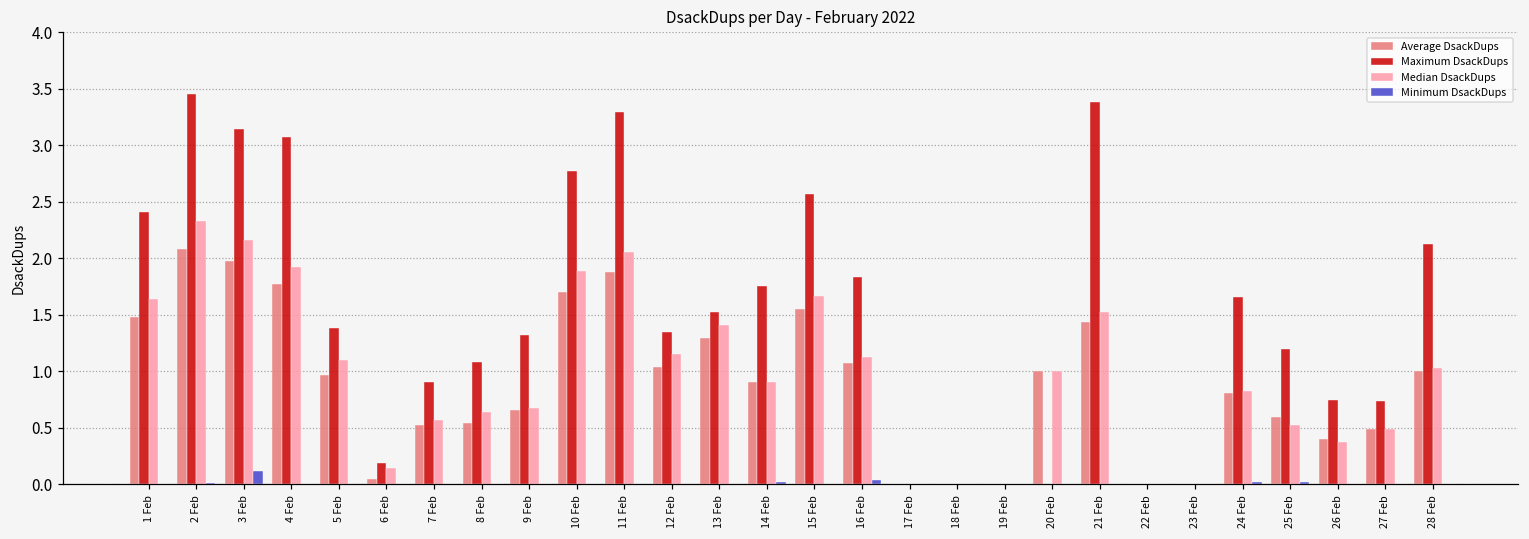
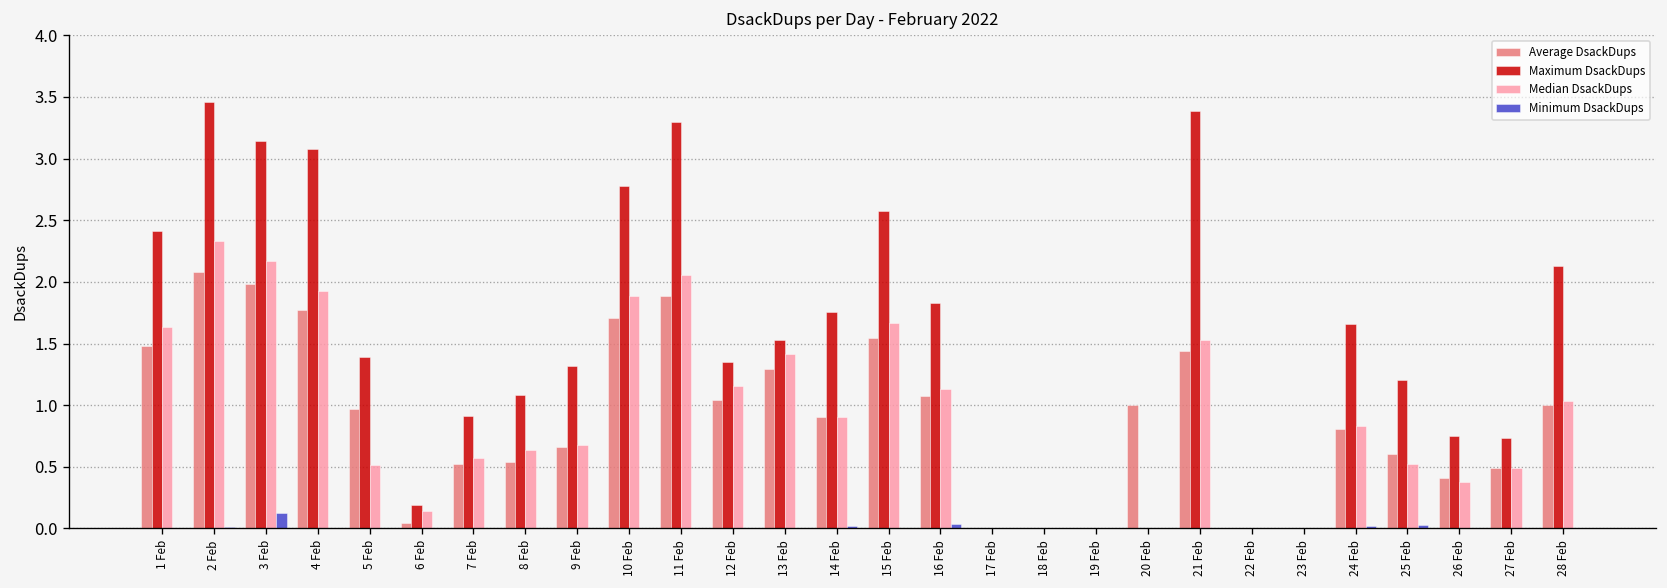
Median DsackDups, 5 Feb: 1.10 -> 0.52
Median DsackDups, 20 Feb: 1 -> 0
